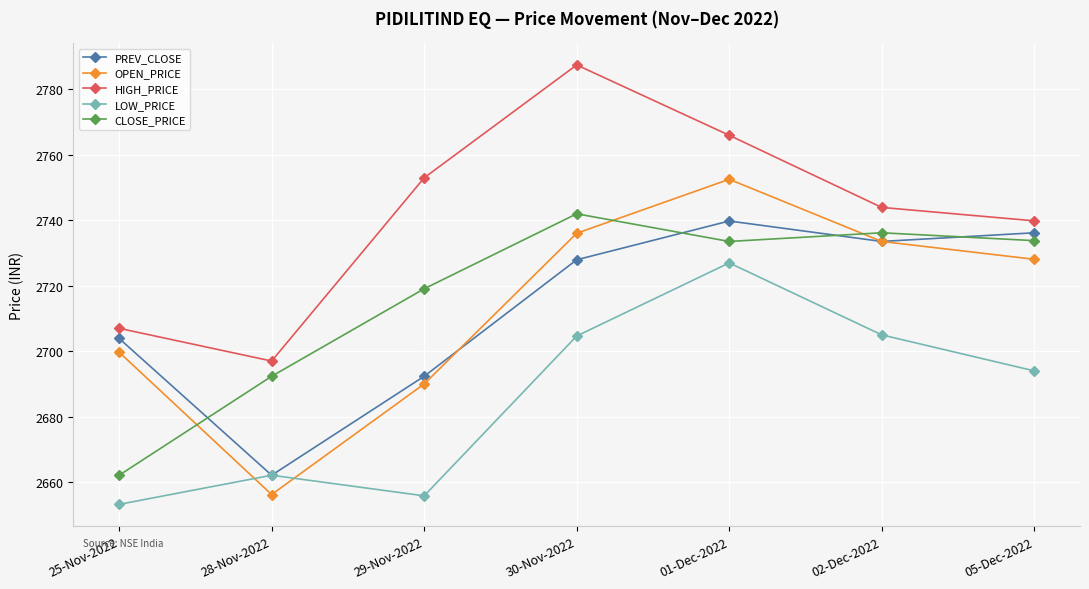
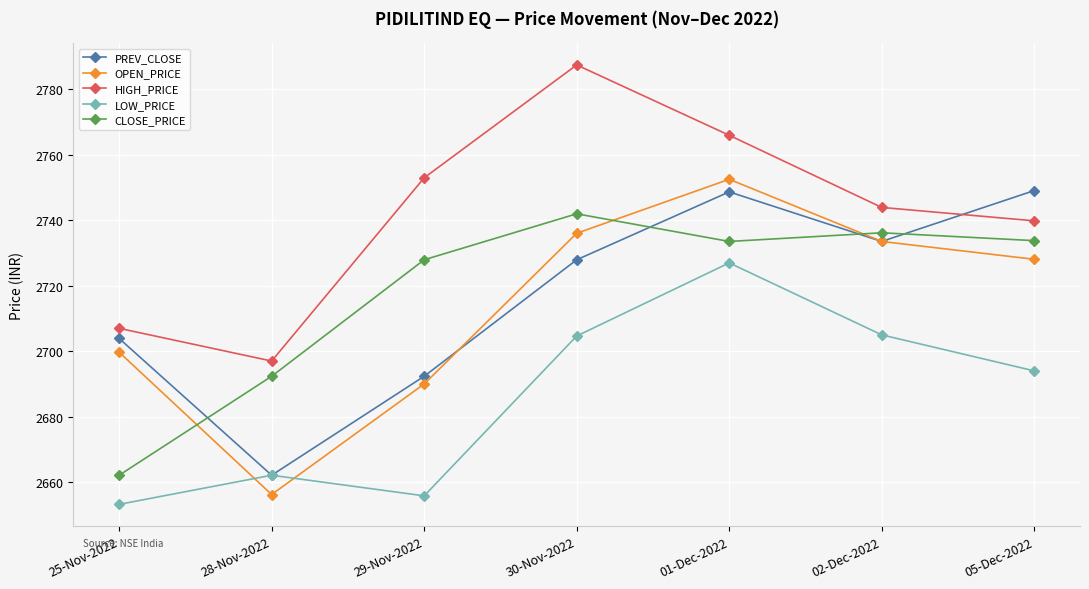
CLOSE_PRICE, 29-Nov-2022: 2719 -> 2728
PREV_CLOSE, 01-Dec-2022: 2740 -> 2749
PREV_CLOSE, 05-Dec-2022: 2736 -> 2749
